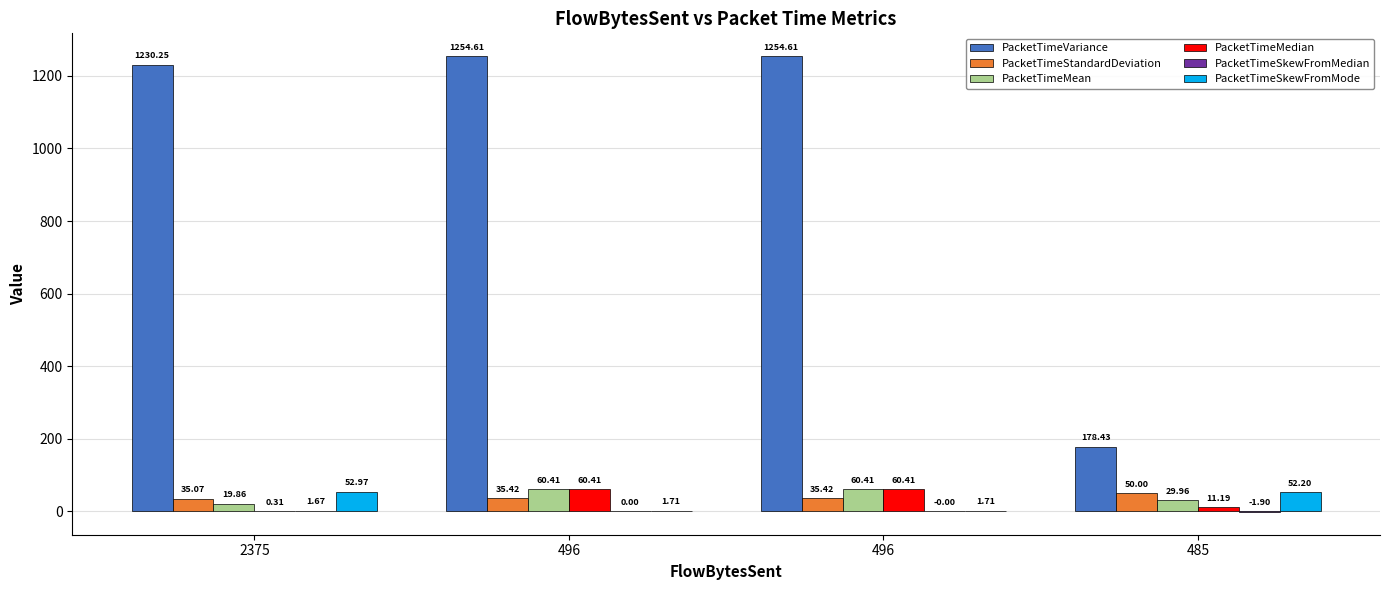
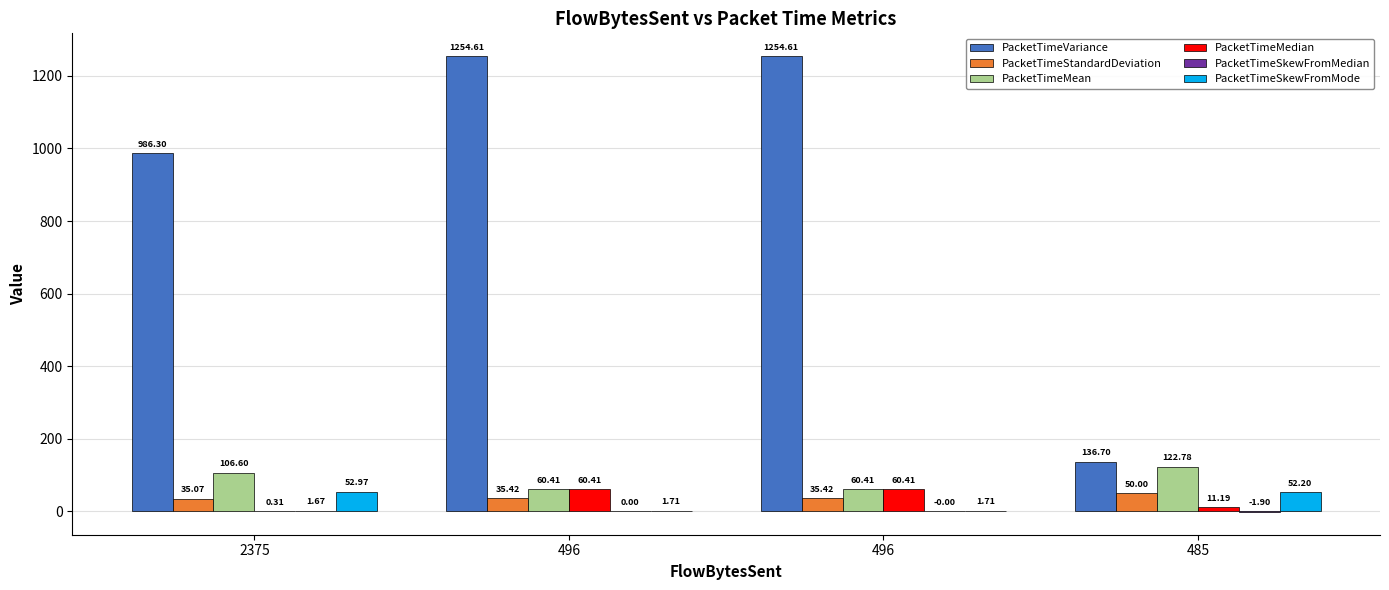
PacketTimeVariance, 2375: 1230.25 -> 986.30
PacketTimeMean, 2375: 19.86 -> 106.60
PacketTimeVariance, 485: 178.43 -> 136.70
PacketTimeMean, 485: 29.96 -> 122.78
